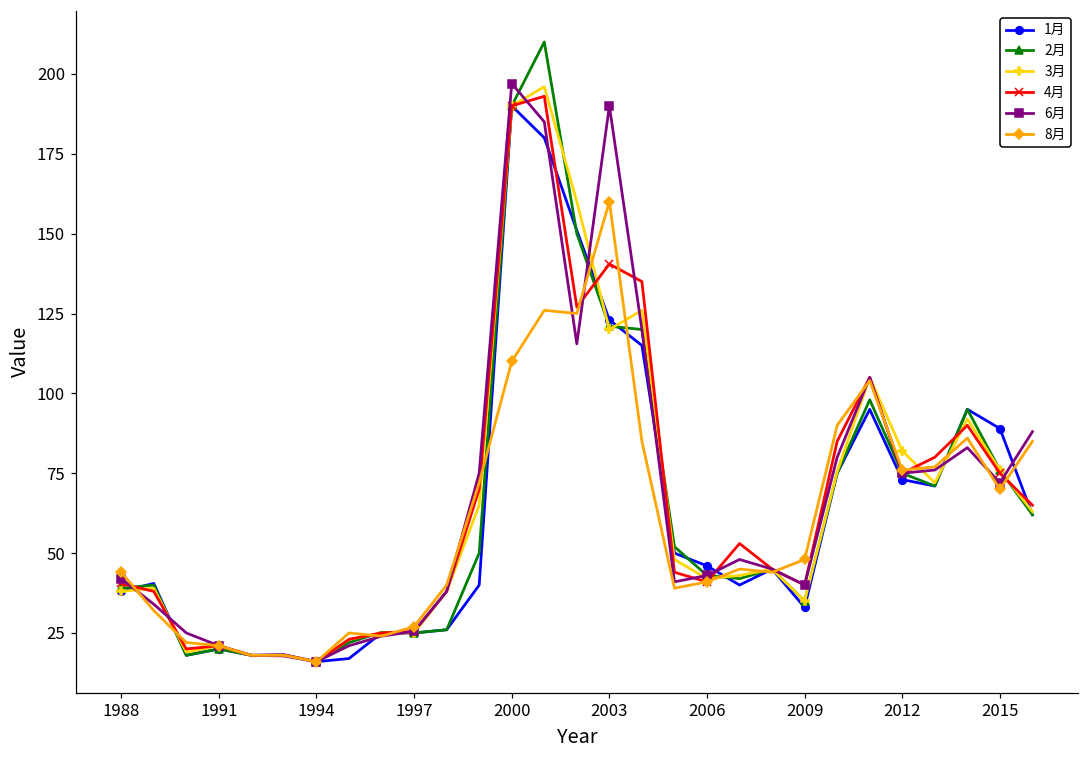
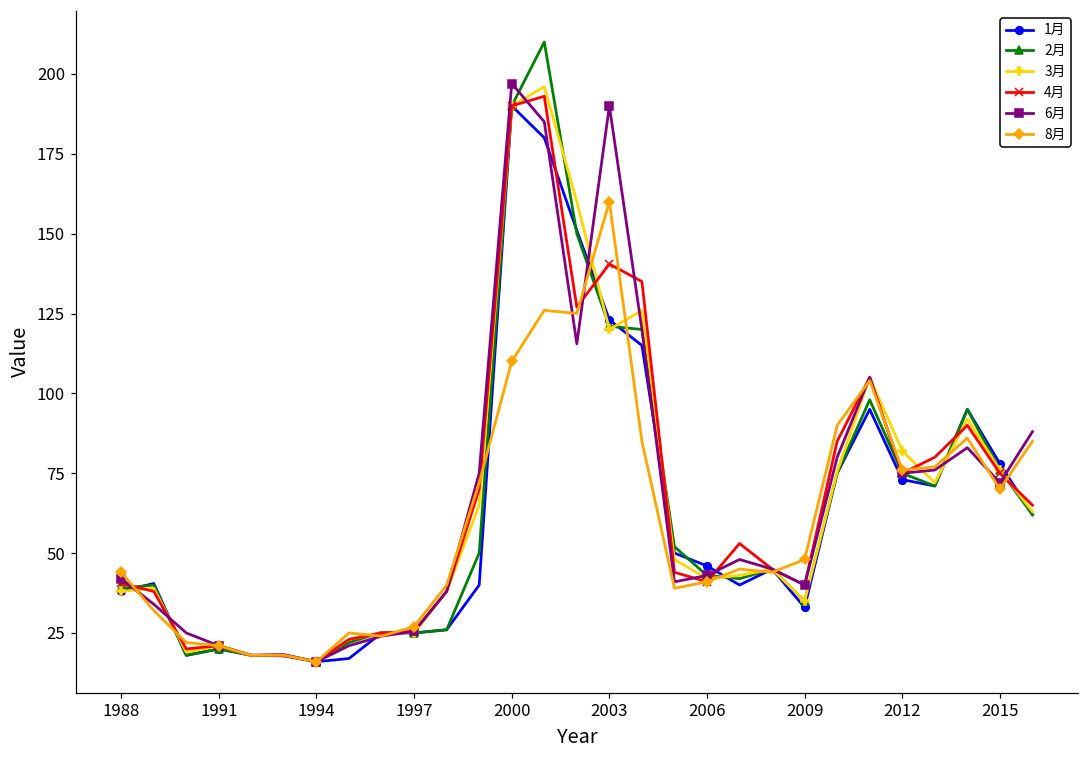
1月, 2015: 89 -> 78
